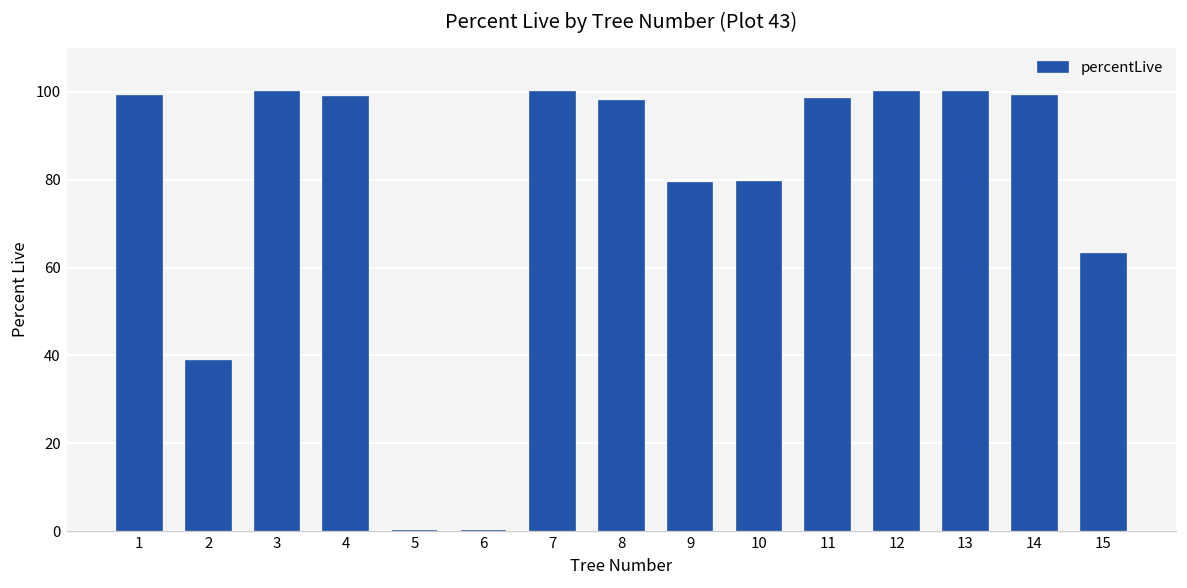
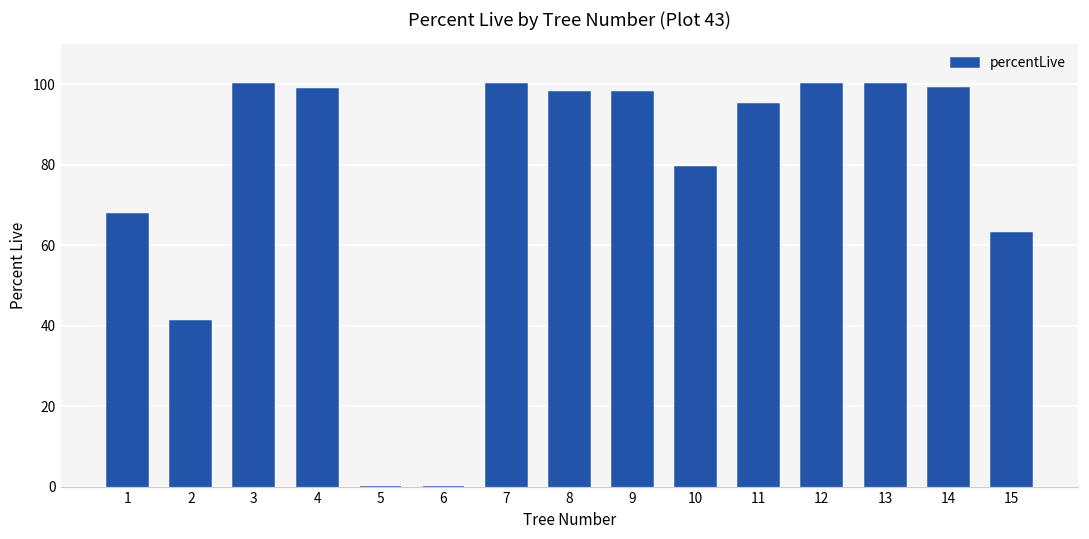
1: 99 -> 68
2: 39 -> 41
9: 79 -> 98
11: 98 -> 95
